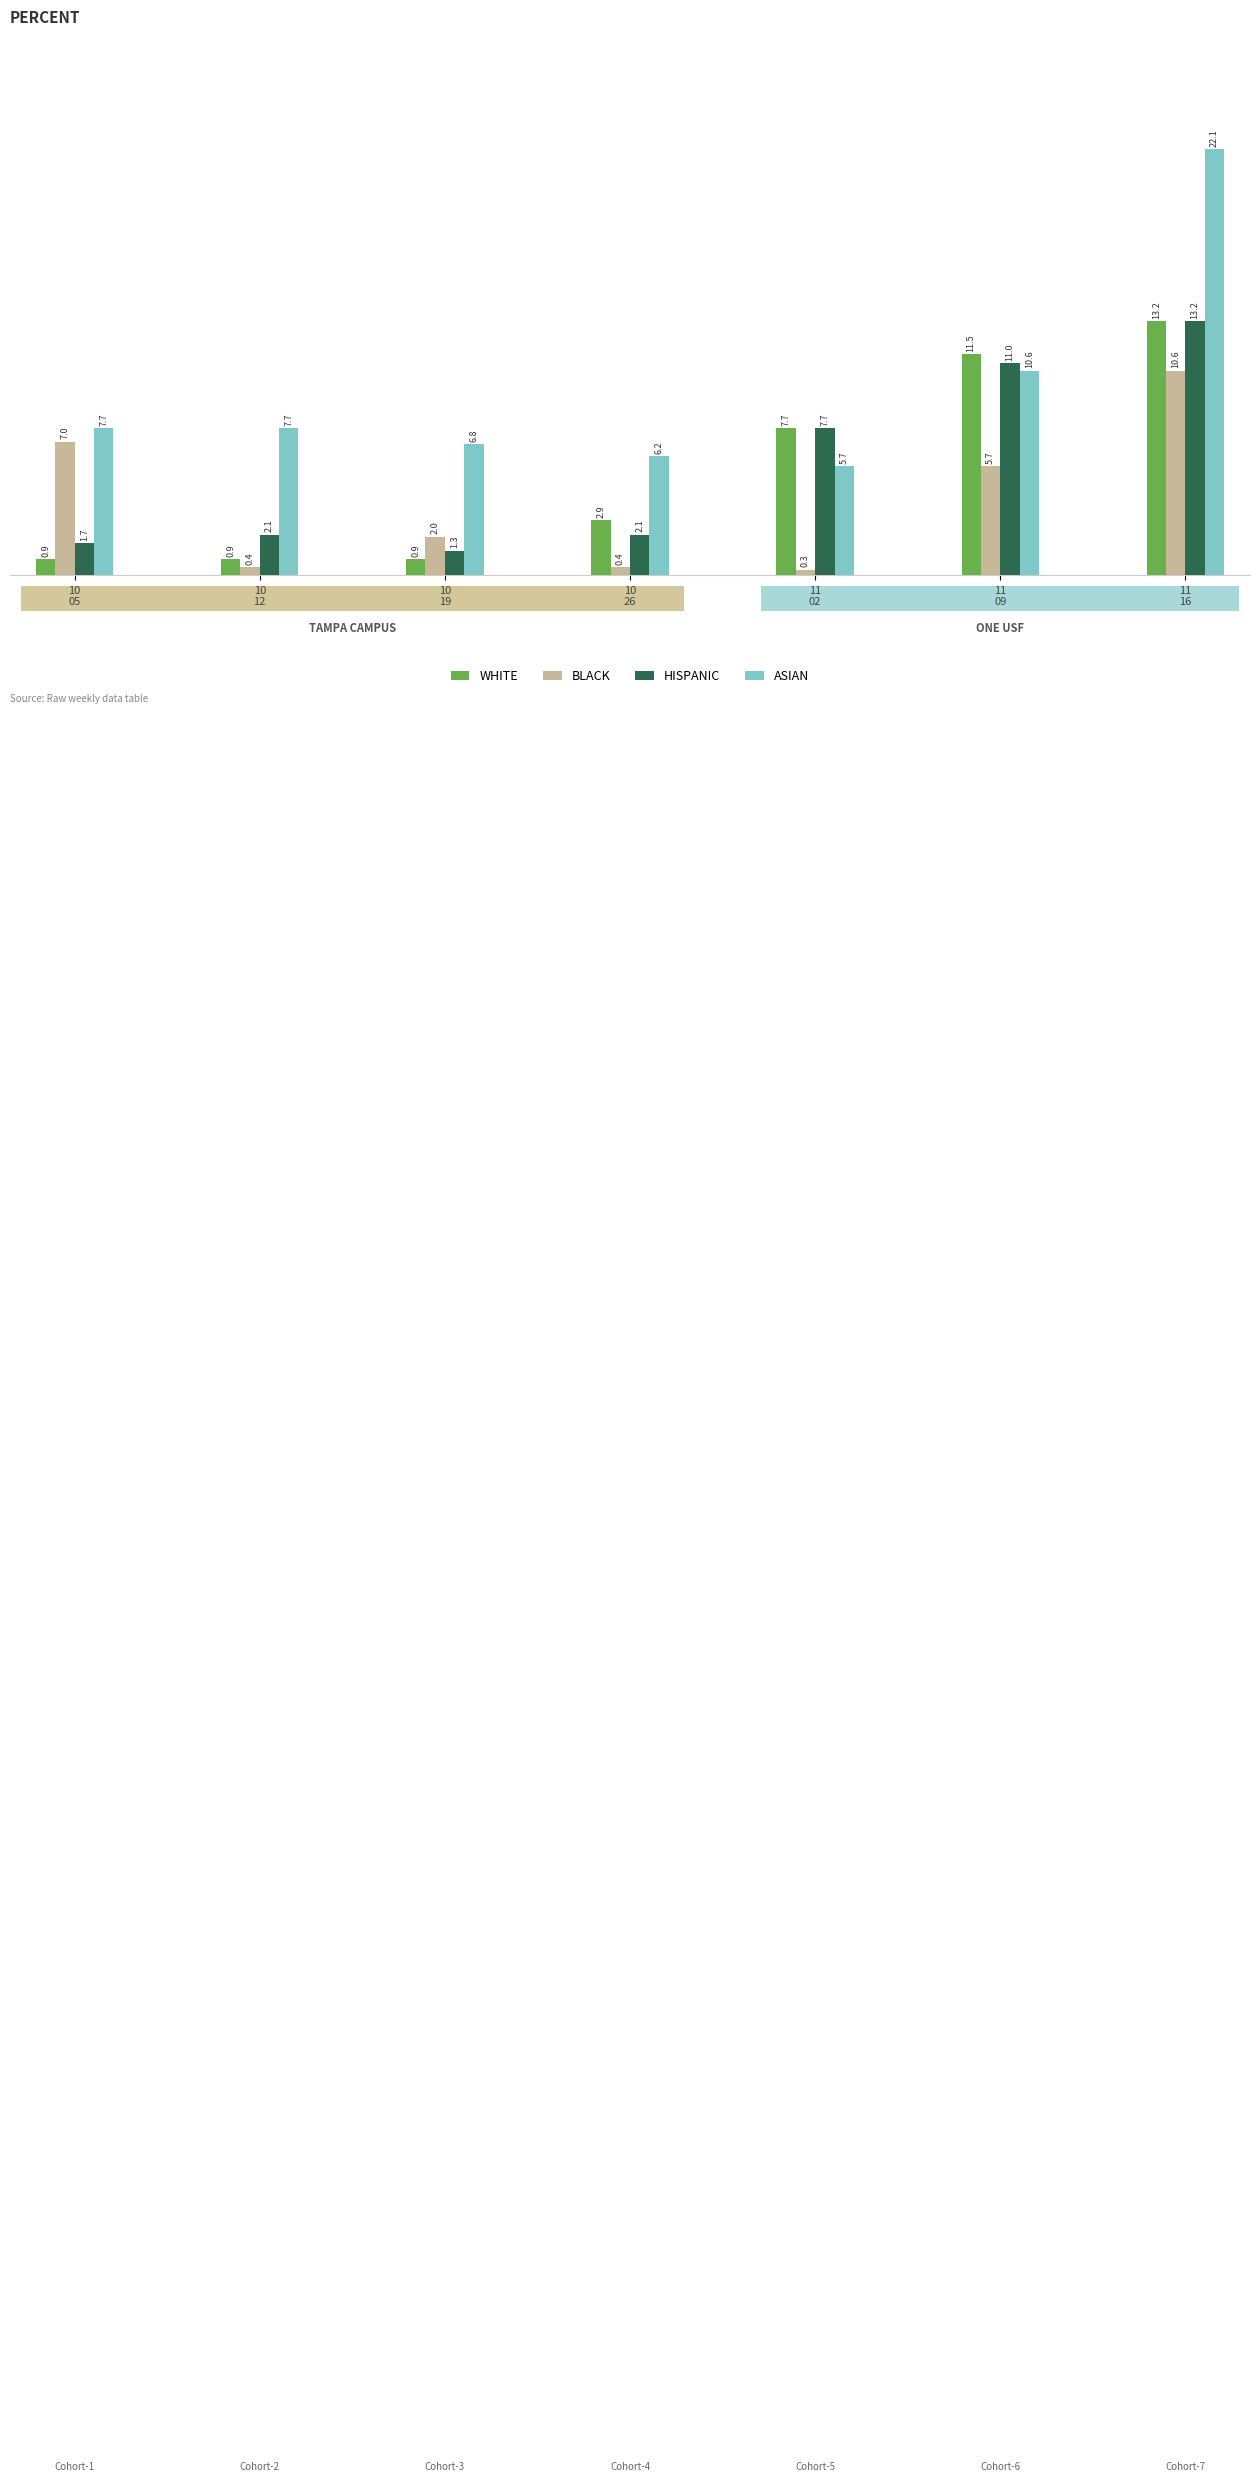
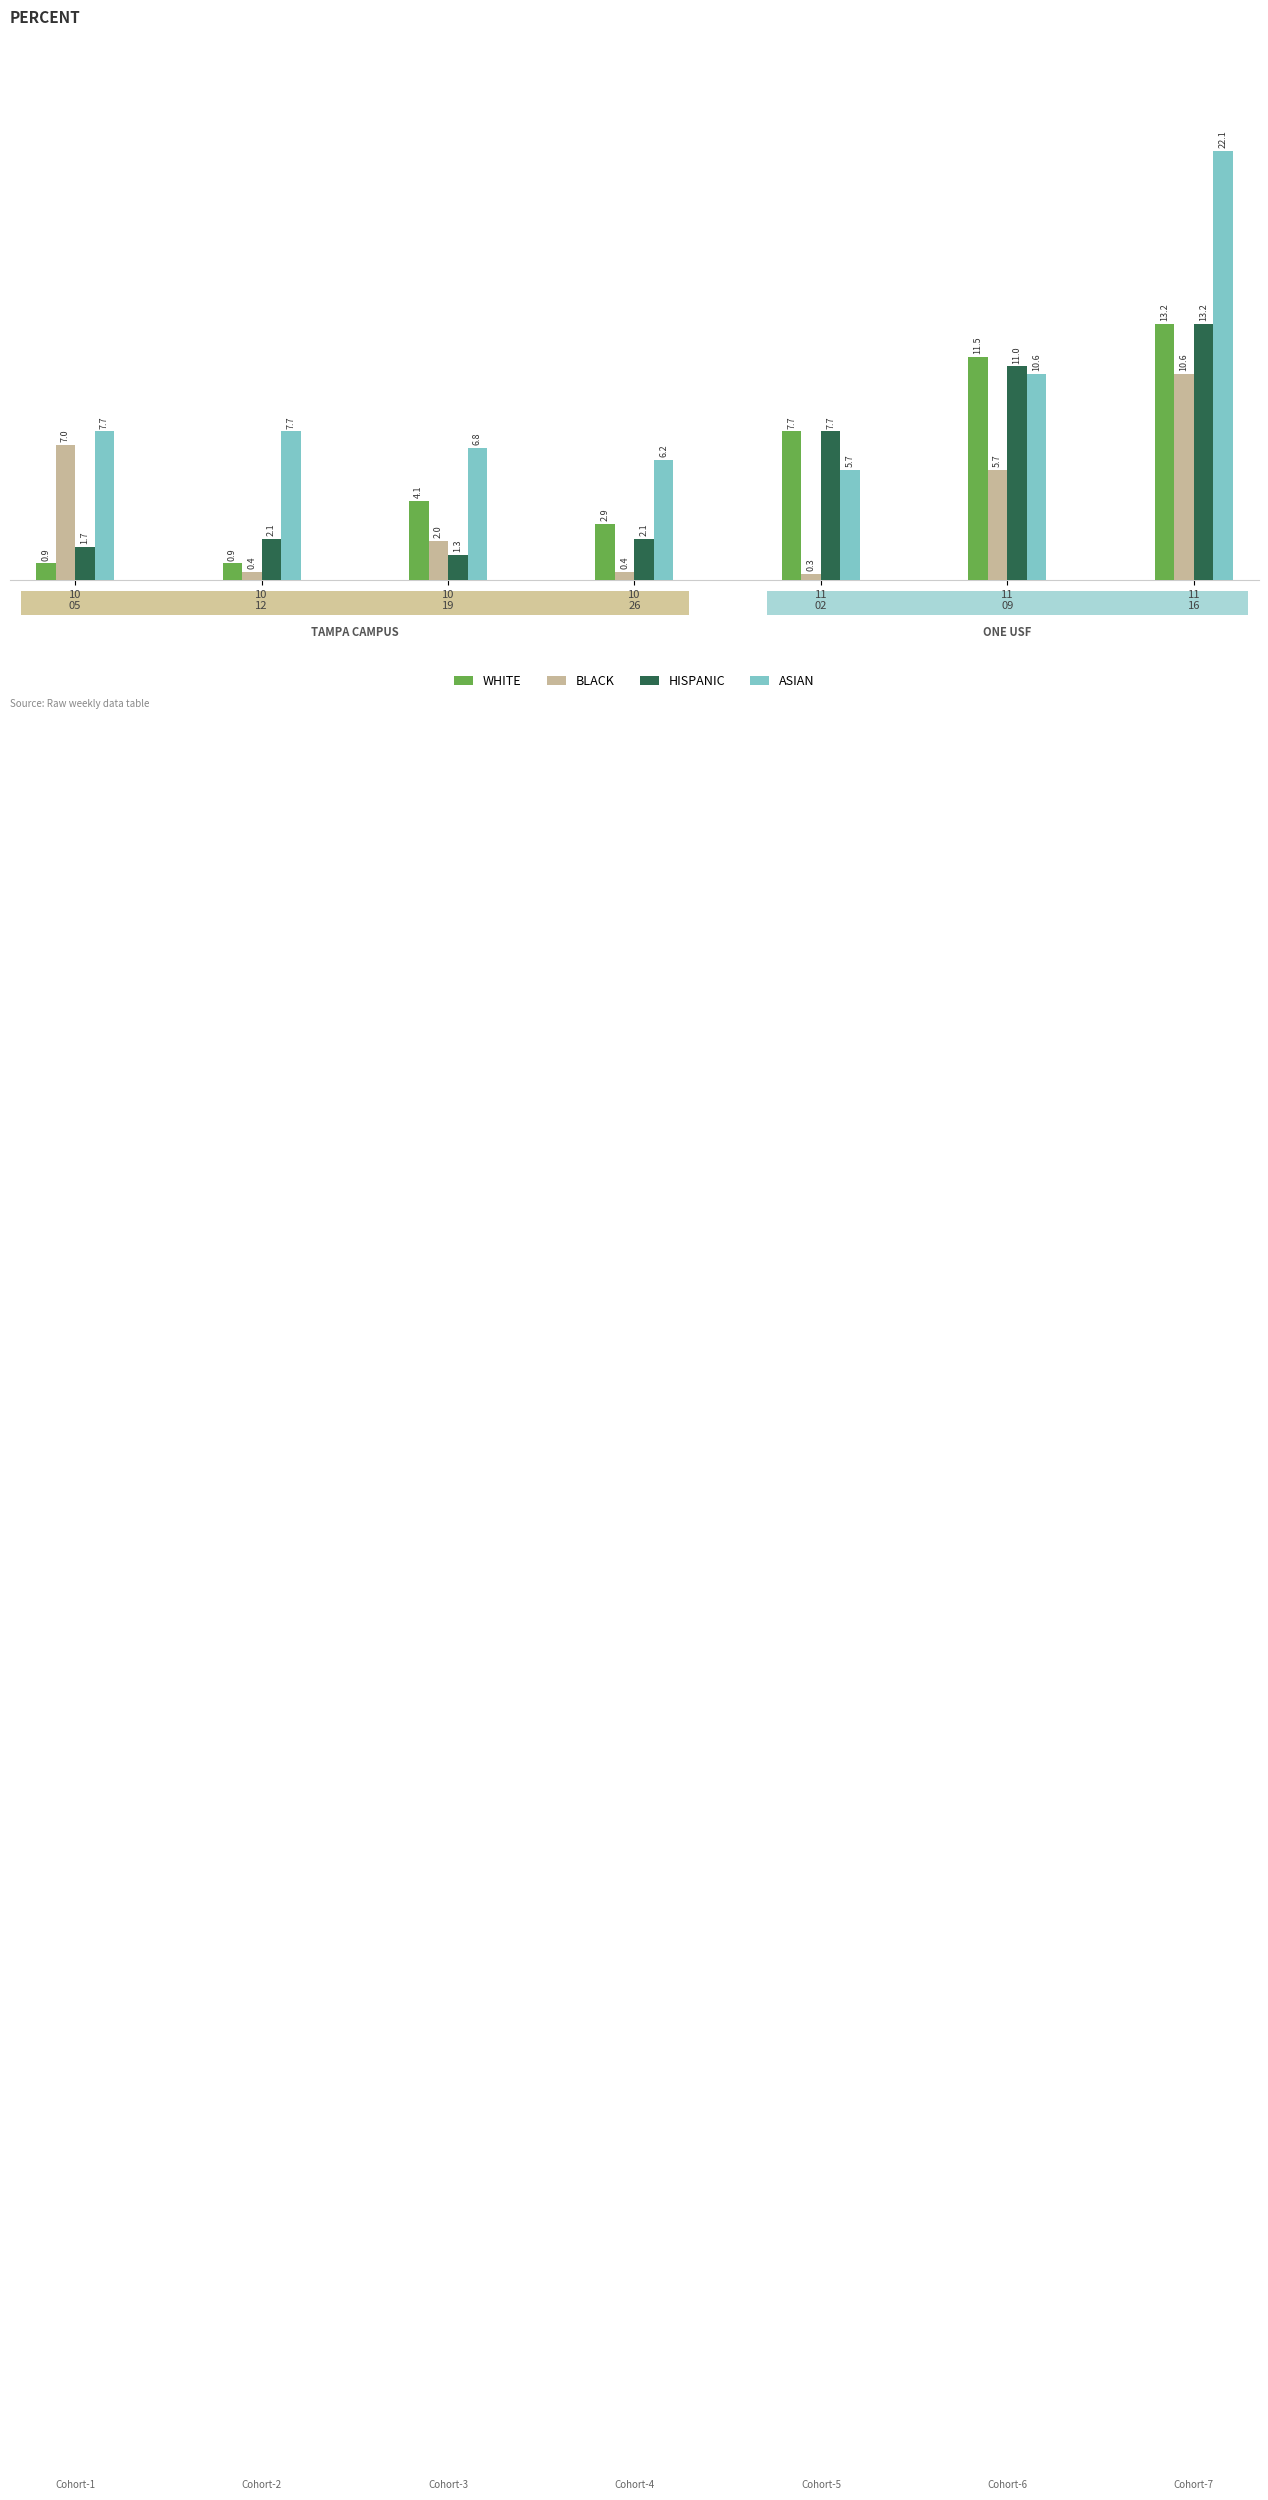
WHITE, 10 19: 0.9 -> 4.1
